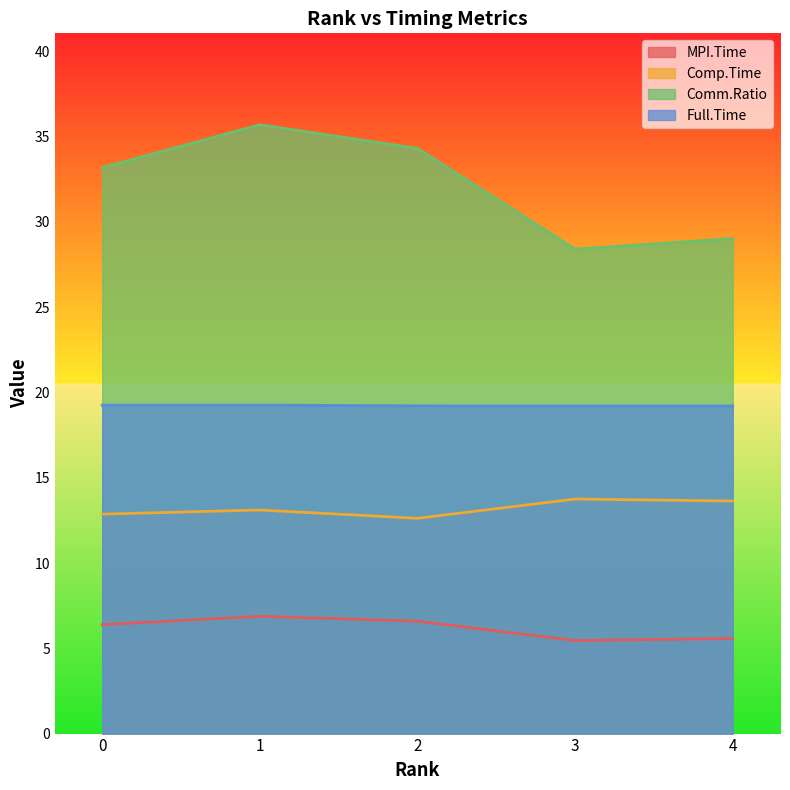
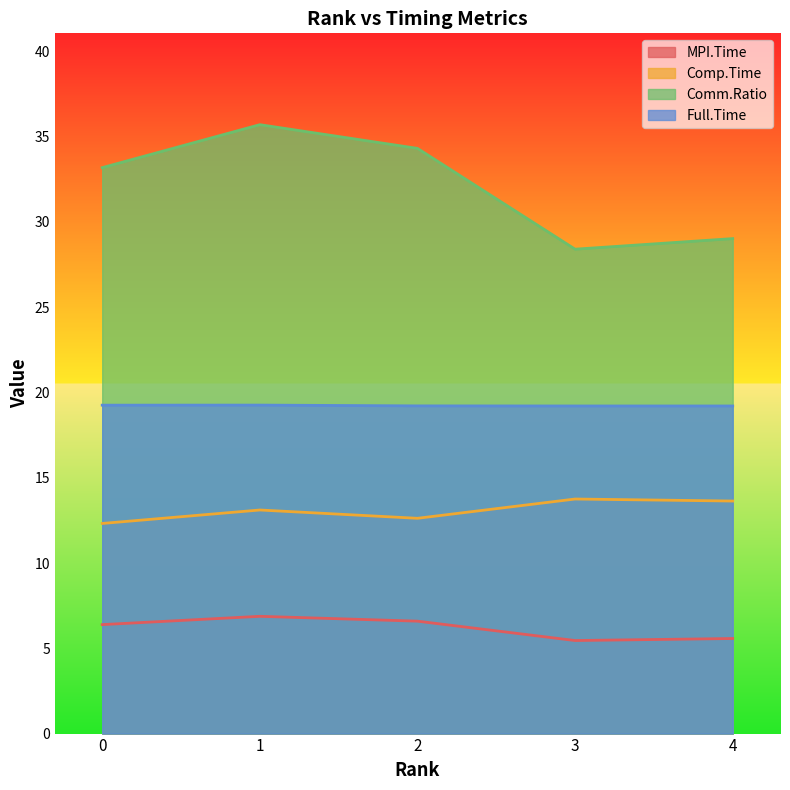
Comp.Time, 0: 12.9 -> 12.3
